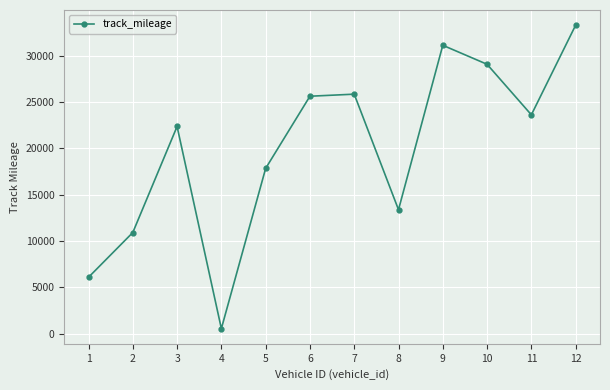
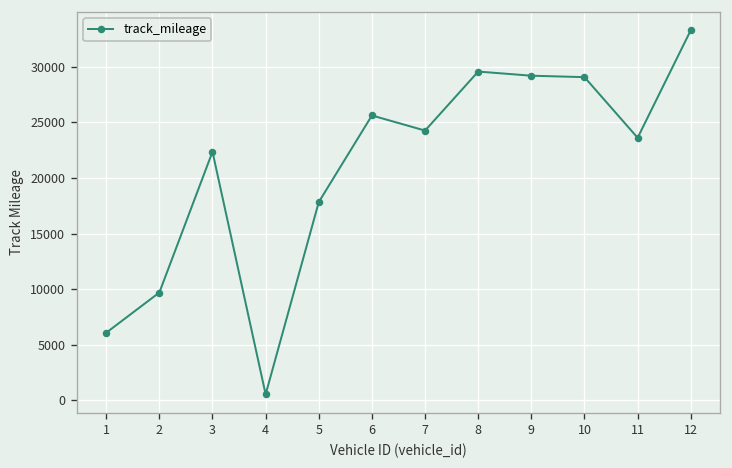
2: 11000 -> 10000
7: 26000 -> 24000
8: 13000 -> 30000
9: 31000 -> 29000
